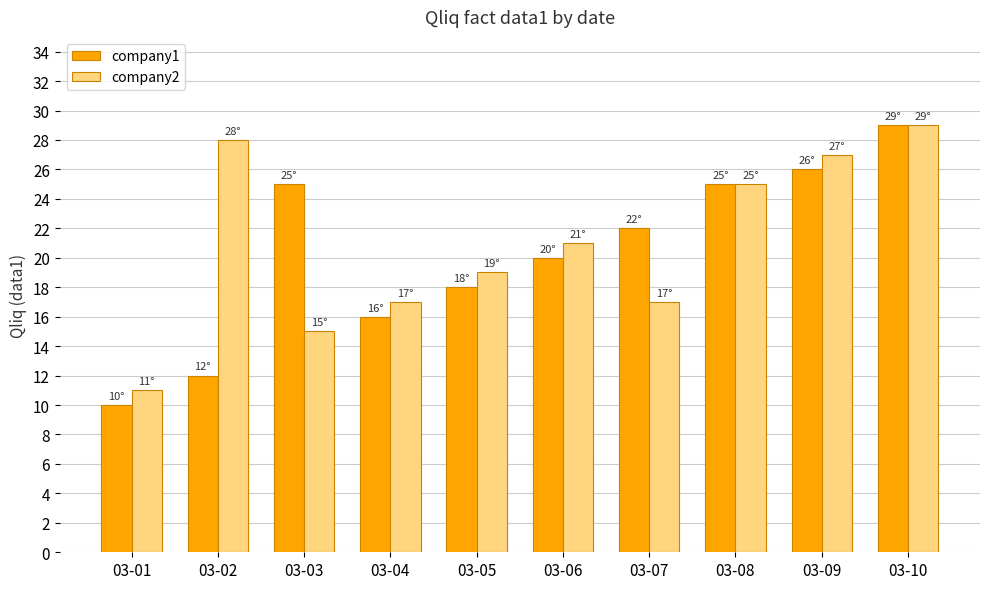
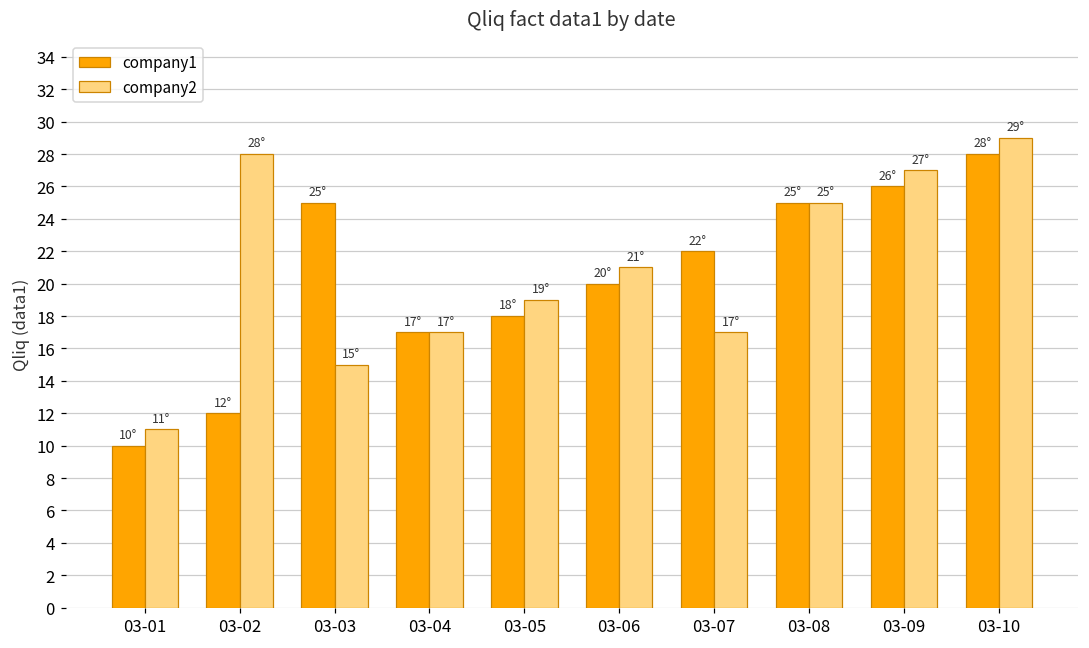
company1, 03-04: 16° -> 17°
company1, 03-10: 29° -> 28°
